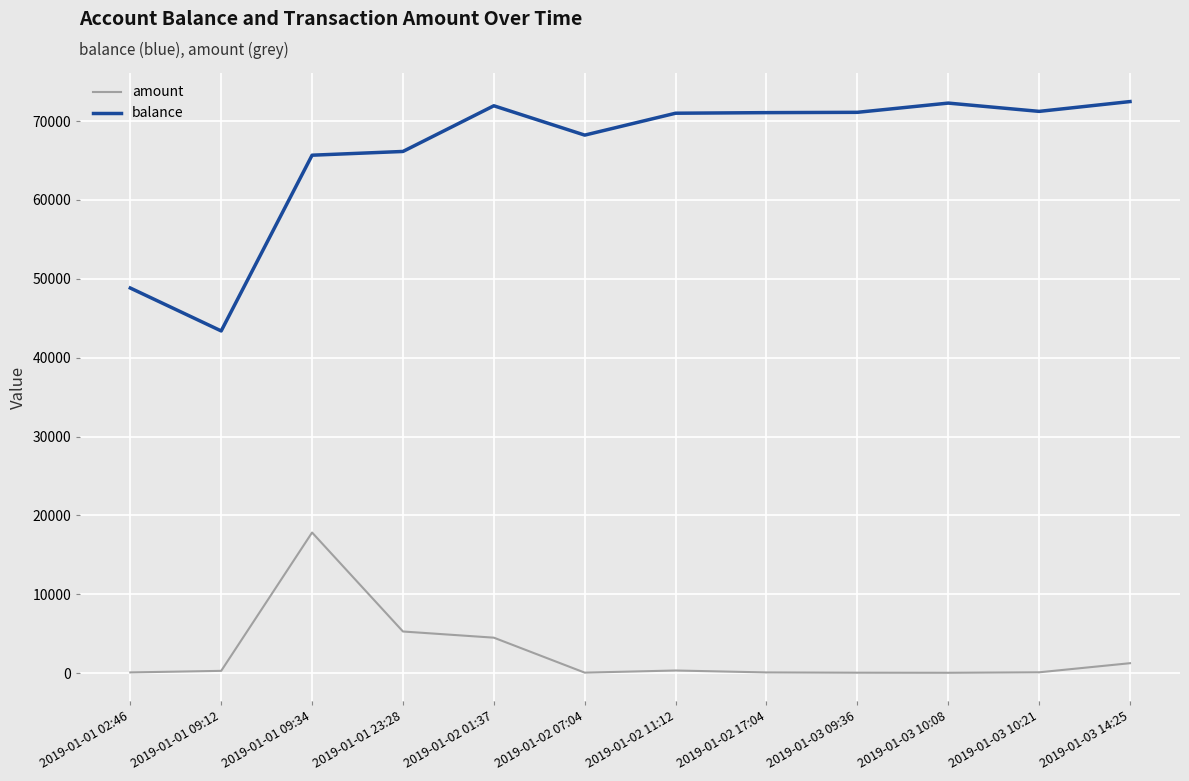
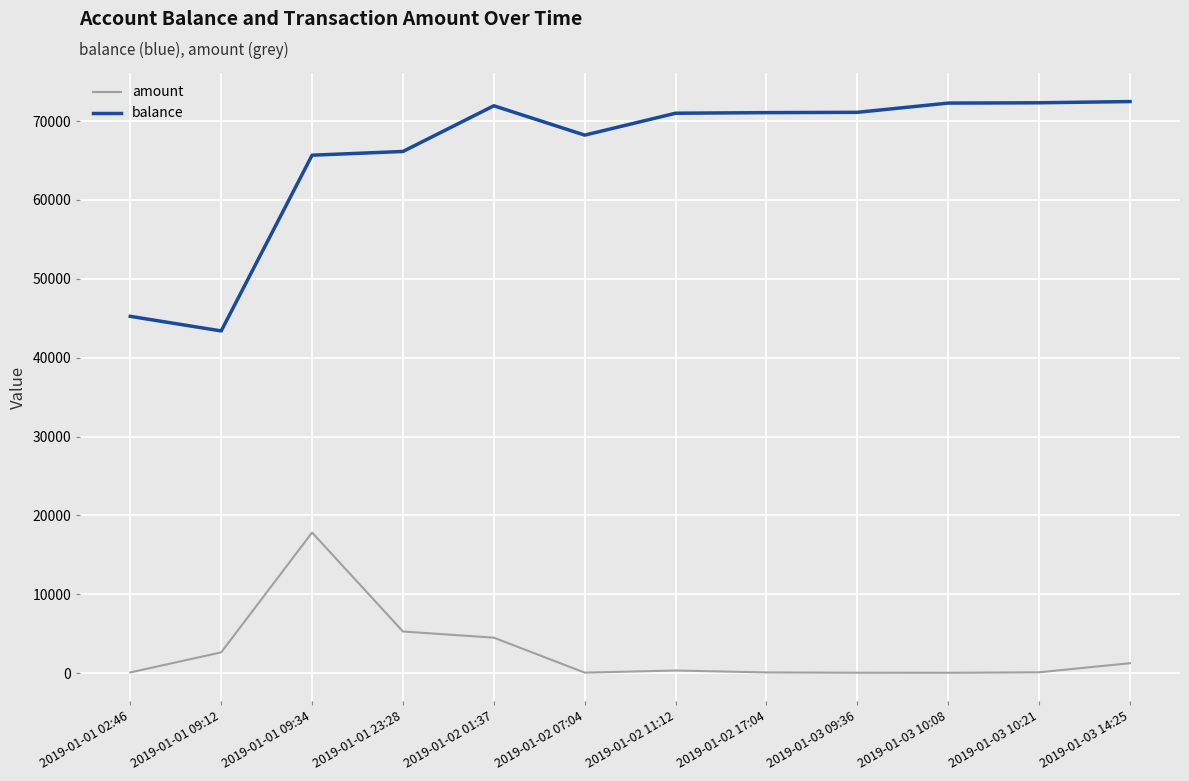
balance, 2019-01-01 02:46: 49000 -> 45000
amount, 2019-01-01 09:12: 0 -> 3000
balance, 2019-01-03 10:21: 71000 -> 72000
